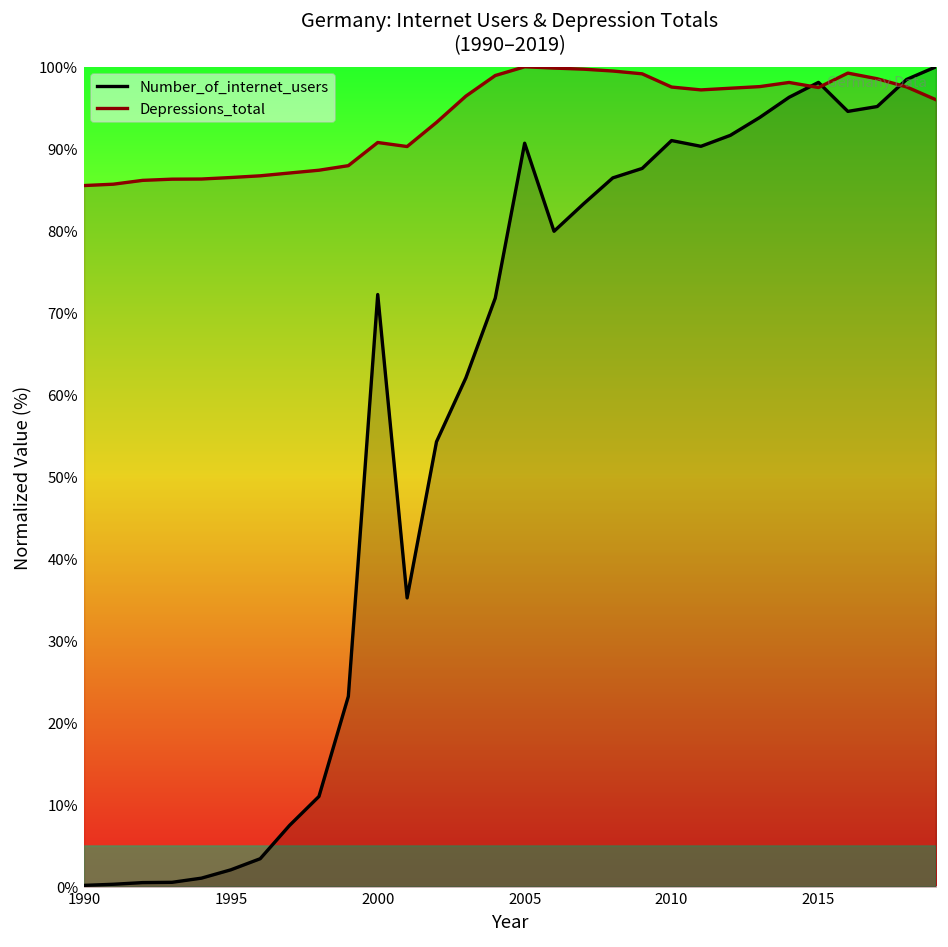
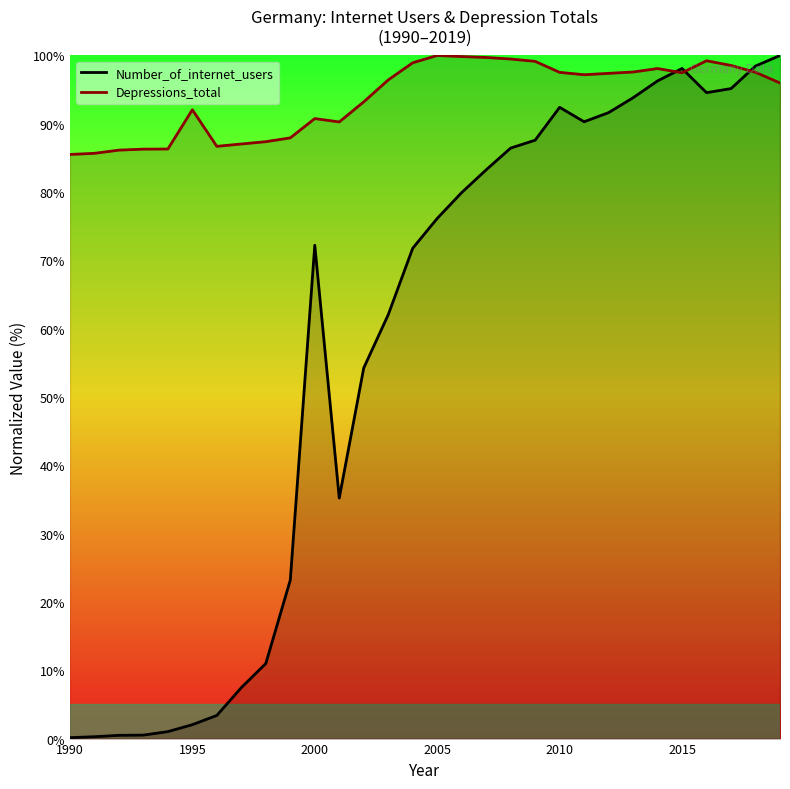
Depressions_total, 1995: 86% -> 92%
Number_of_internet_users, 2005: 91% -> 76%
Number_of_internet_users, 2010: 91% -> 92%
